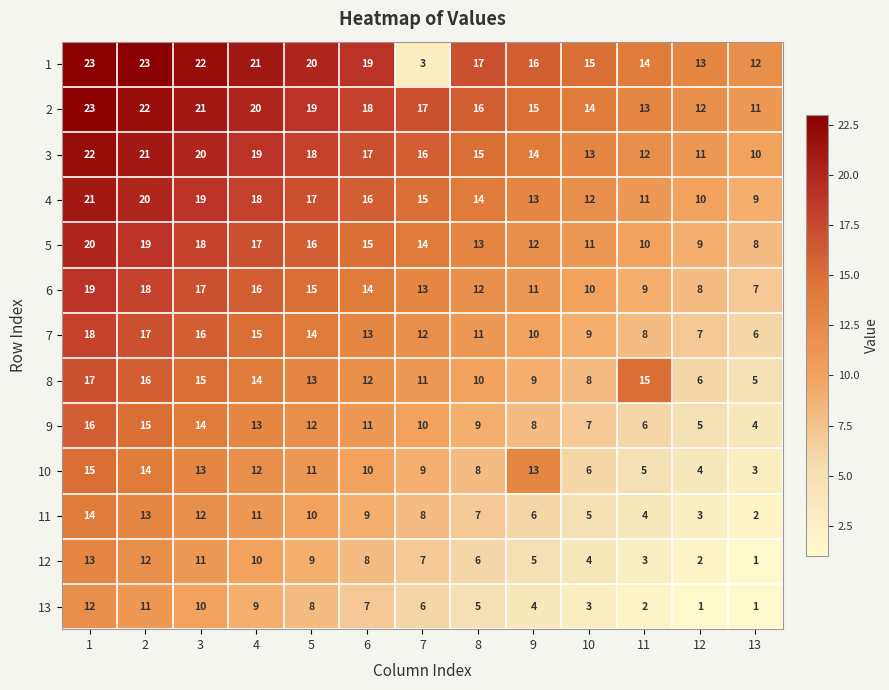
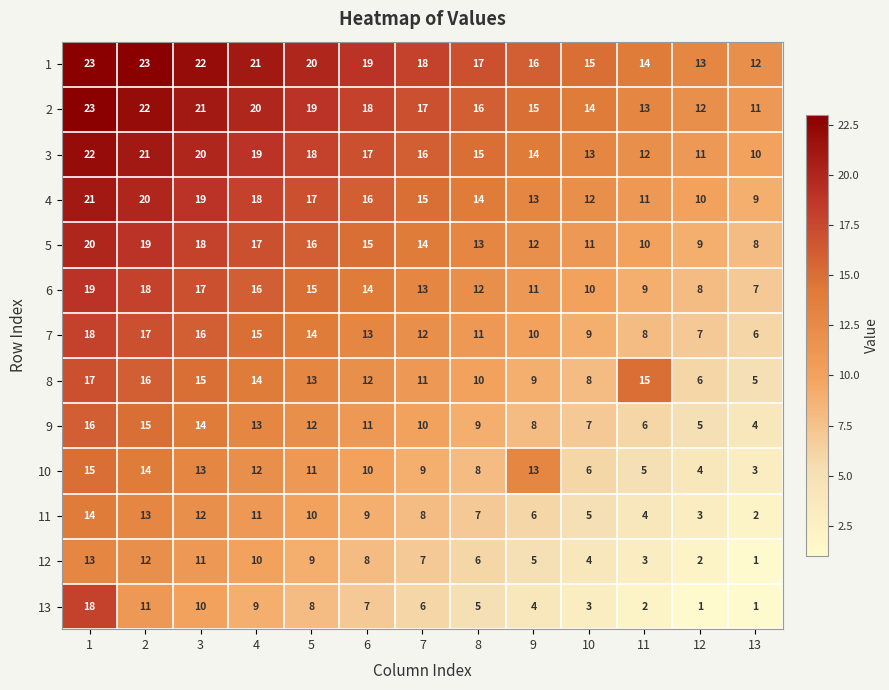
1, 7: 3 -> 18
13, 1: 12 -> 18
